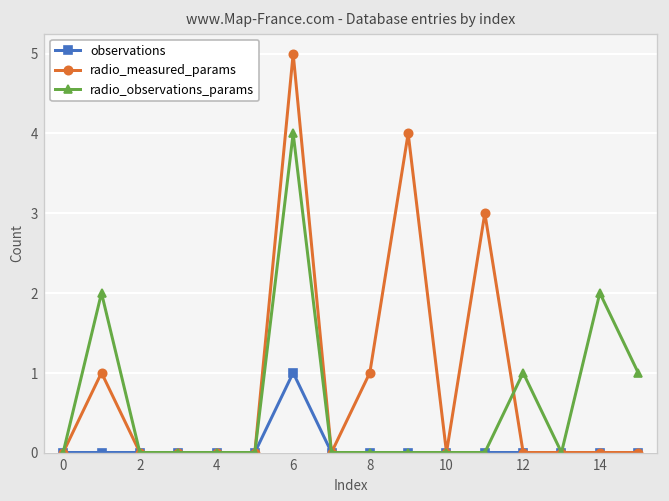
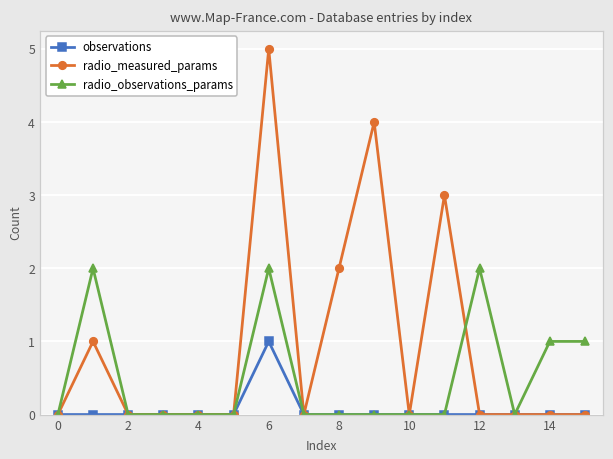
radio_observations_params, 6: 4 -> 2
radio_measured_params, 8: 1 -> 2
radio_observations_params, 12: 1 -> 2
radio_observations_params, 14: 2 -> 1
